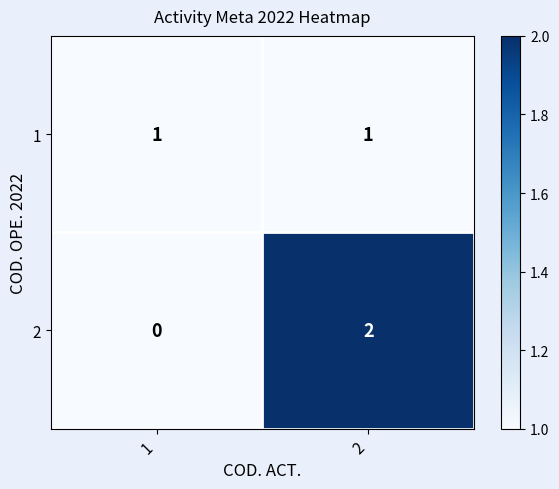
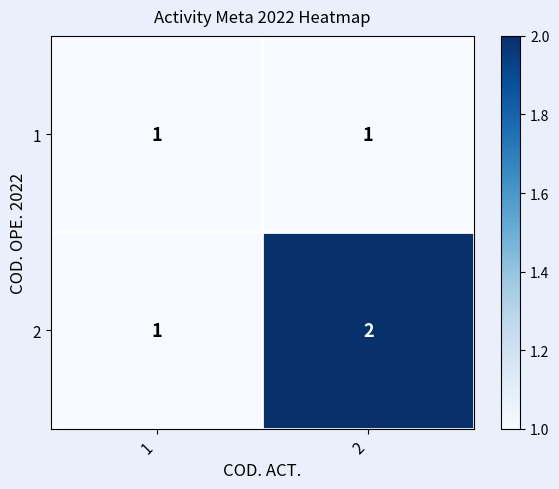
2, 1: 0 -> 1
